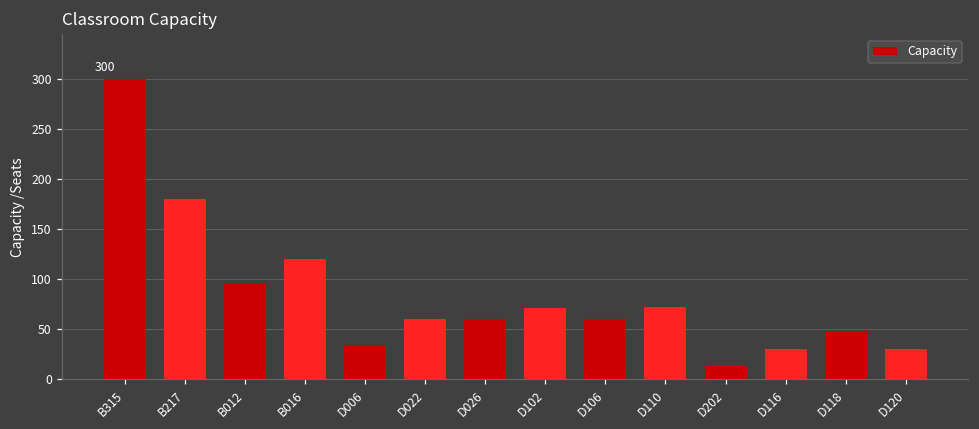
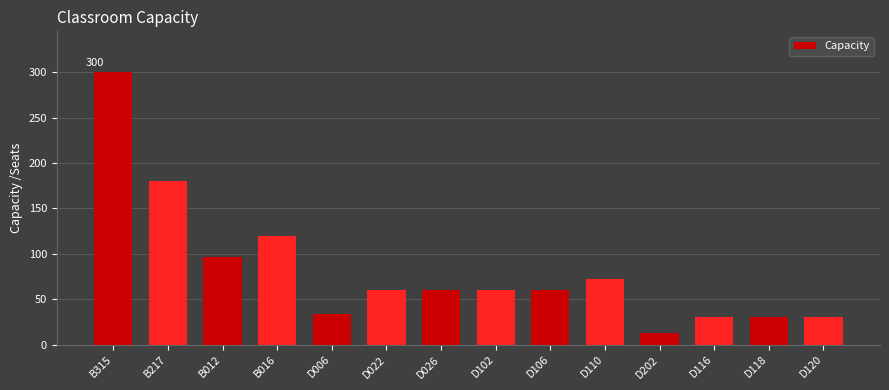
D102: 70 -> 60
D118: 50 -> 30
